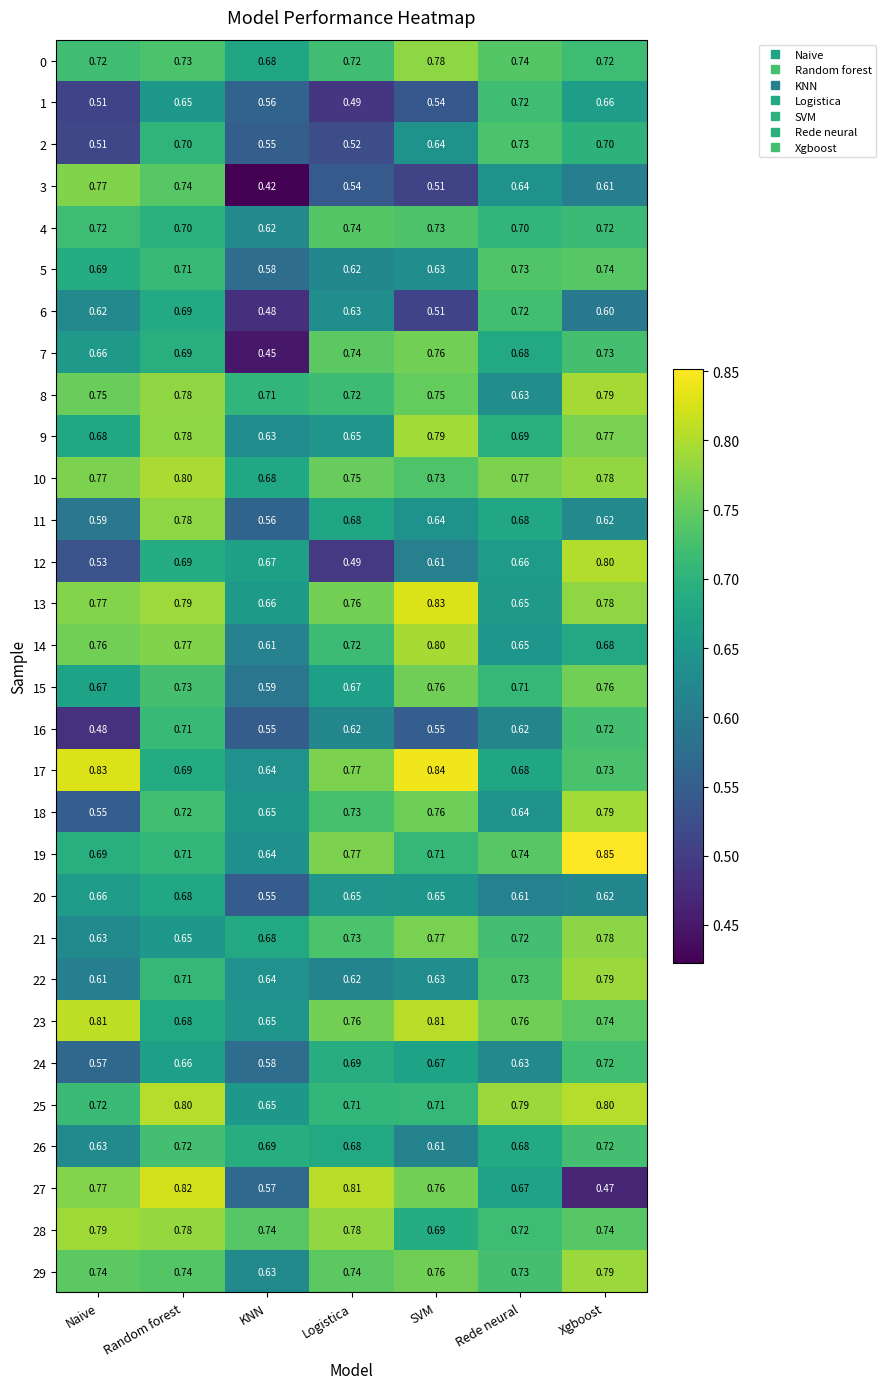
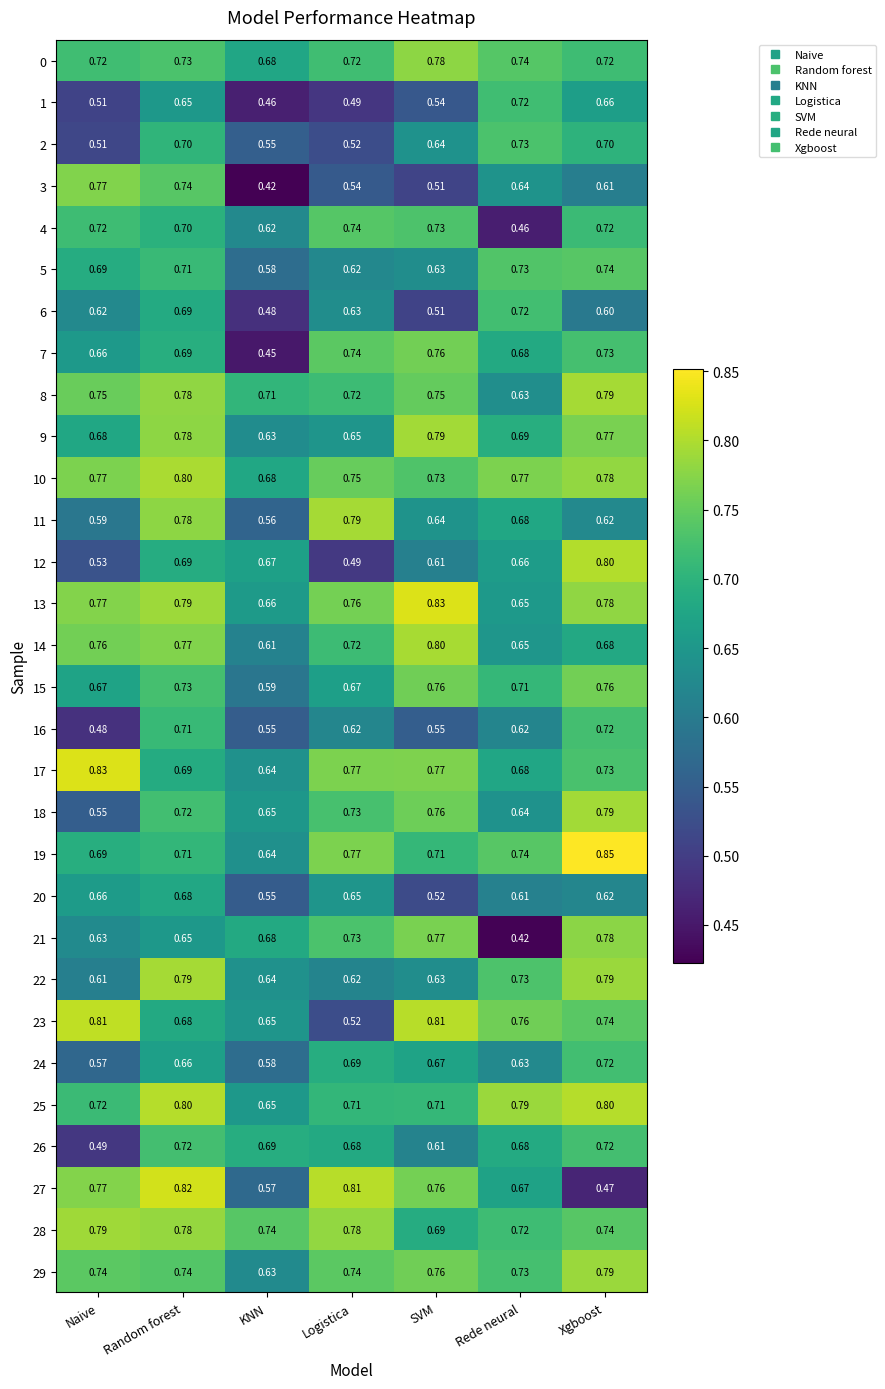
1, KNN: 0.56 -> 0.46
4, Rede neural: 0.70 -> 0.46
11, Logistica: 0.68 -> 0.79
17, SVM: 0.84 -> 0.77
20, SVM: 0.65 -> 0.52
21, Rede neural: 0.72 -> 0.42
22, Random forest: 0.71 -> 0.79
23, Logistica: 0.76 -> 0.52
26, Naive: 0.63 -> 0.49
